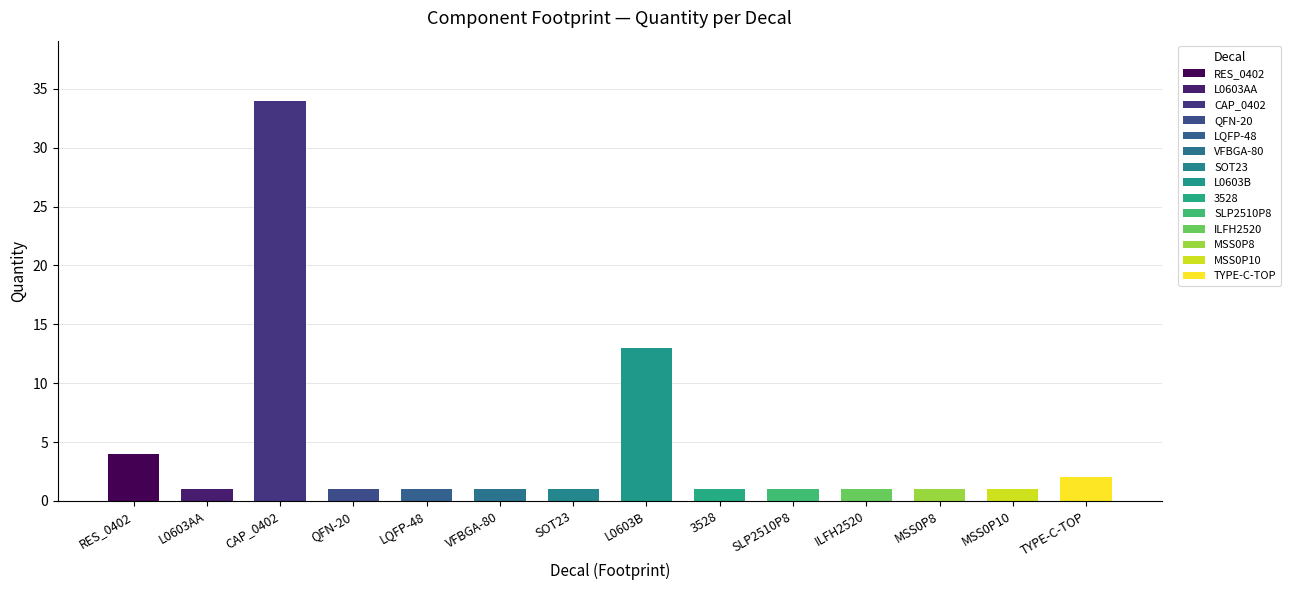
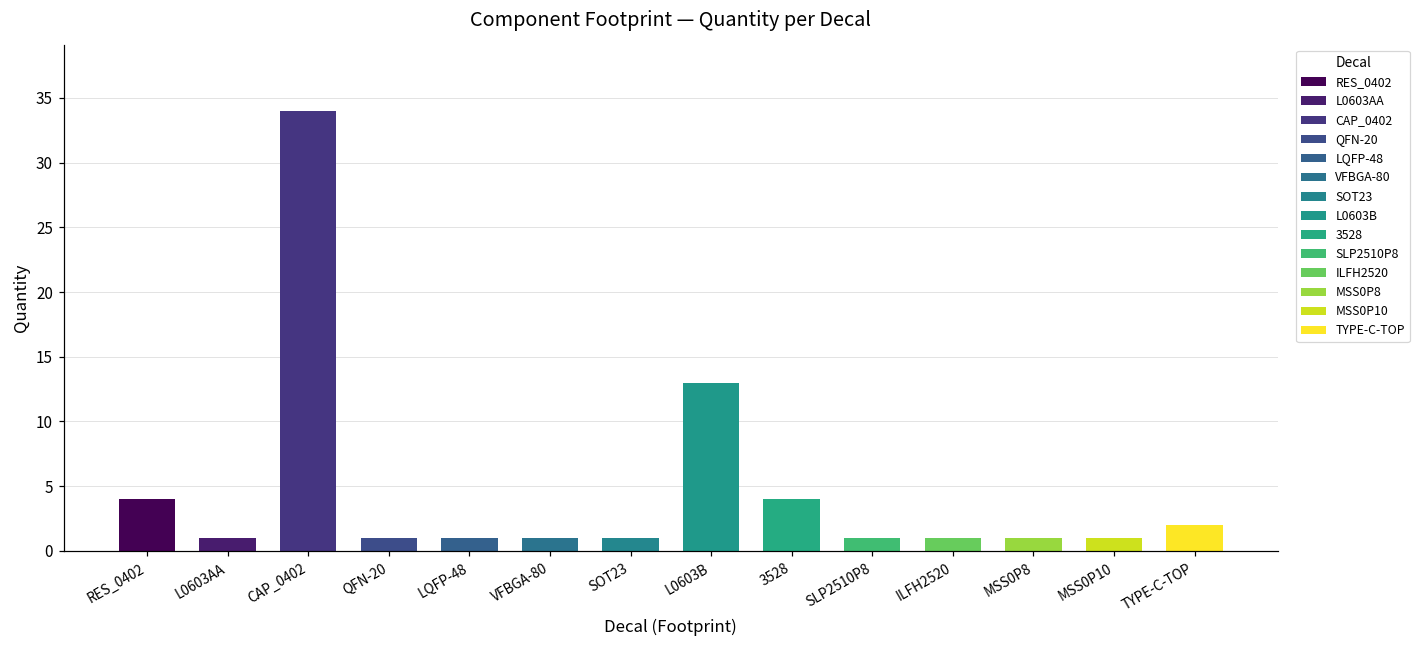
3528: 1 -> 4
